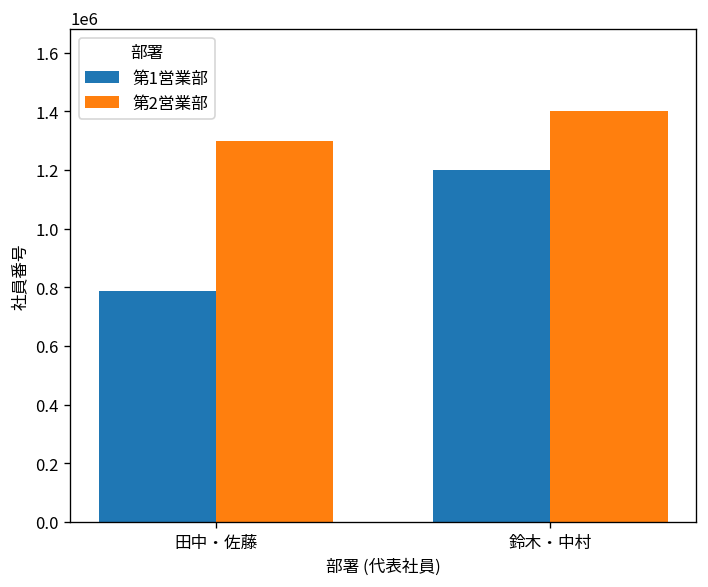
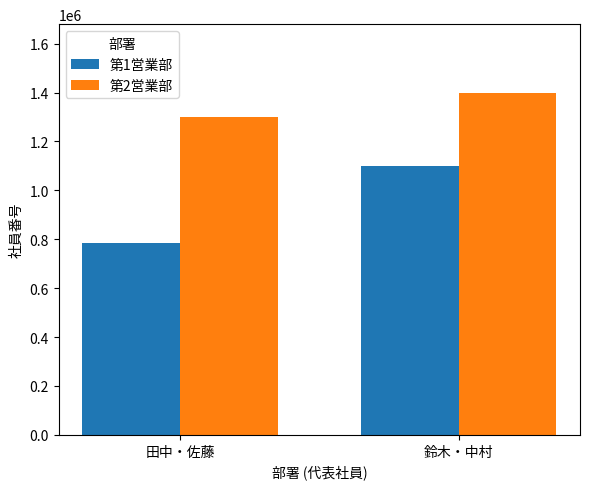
第1営業部, 鈴木・中村: 1200000 -> 1100000
